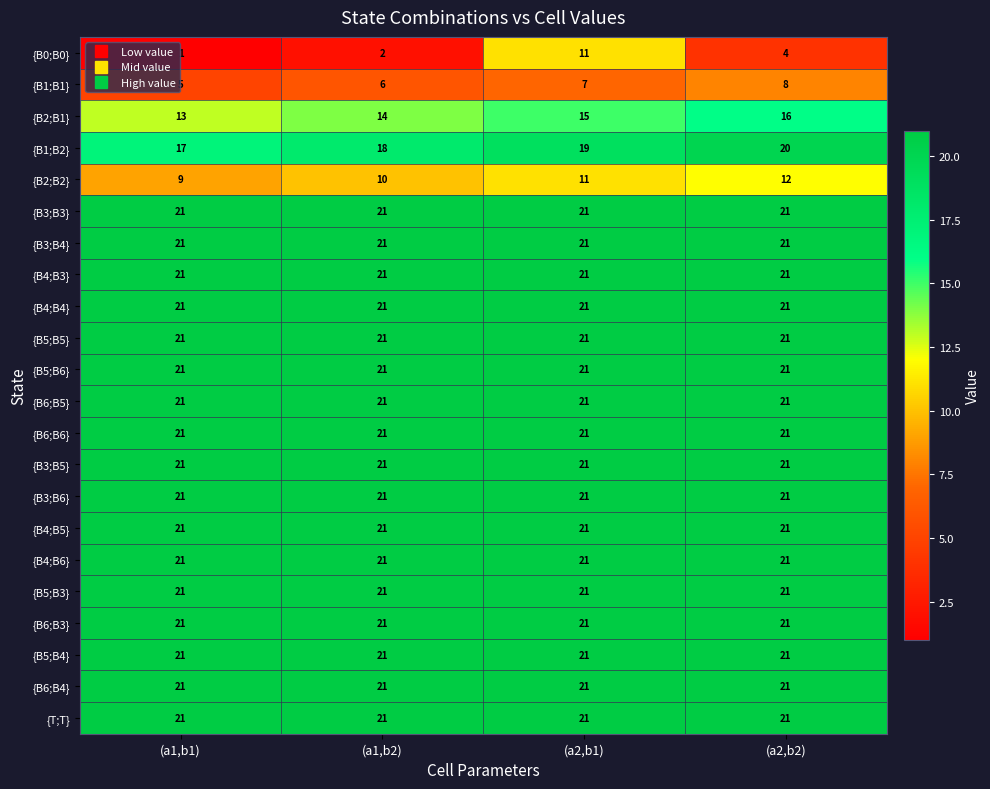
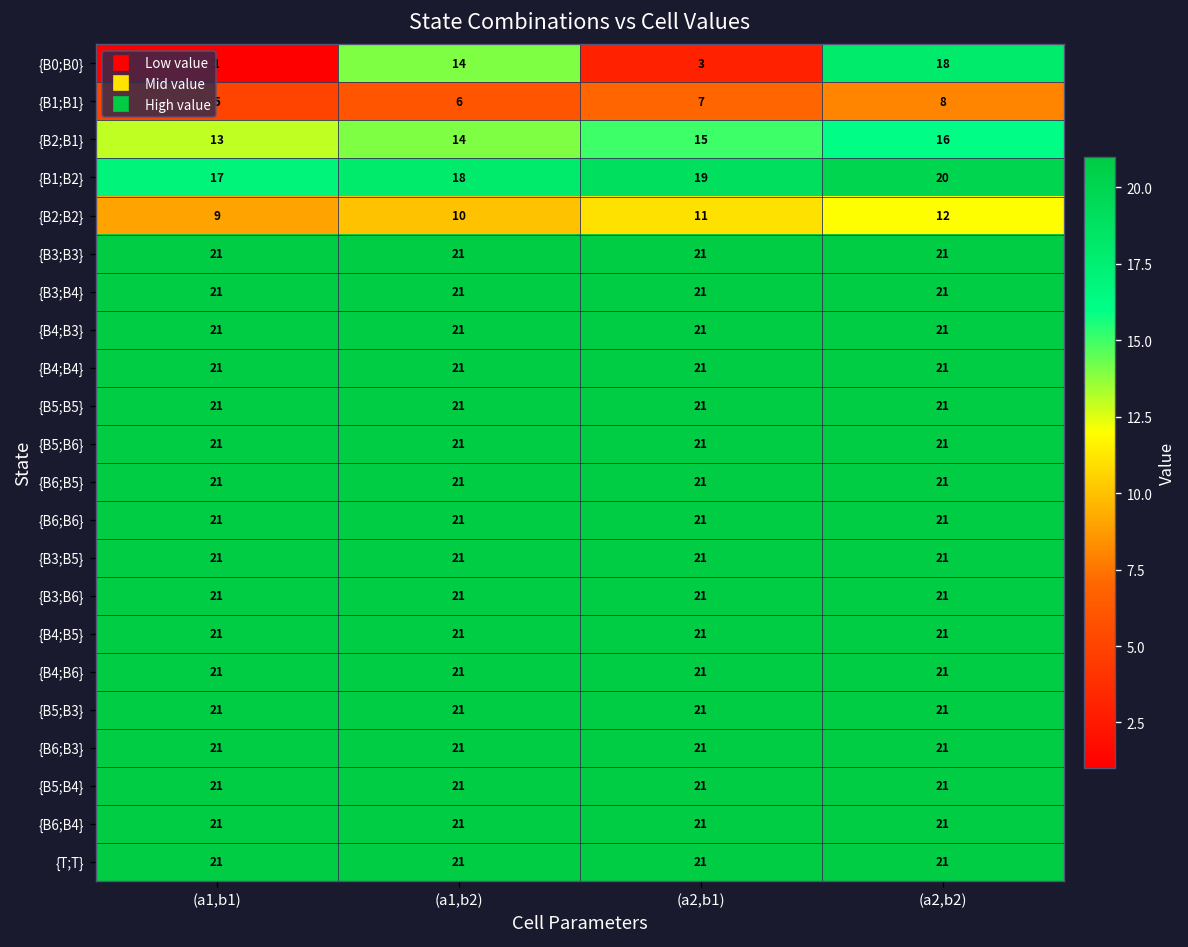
{B0;B0}, (a1,b2): 2 -> 14
{B0;B0}, (a2,b1): 11 -> 3
{B0;B0}, (a2,b2): 4 -> 18
